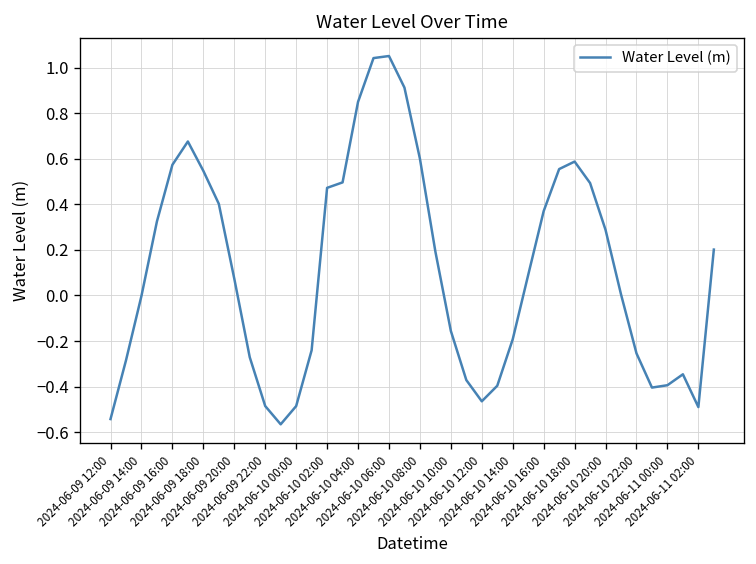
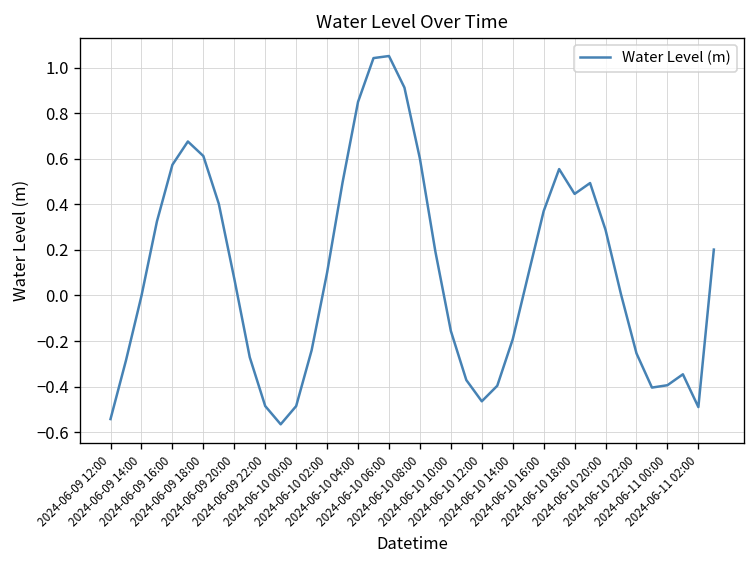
2024-06-09 18:00: 0.55 -> 0.61
2024-06-10 02:00: 0.47 -> 0.10
2024-06-10 18:00: 0.59 -> 0.45
